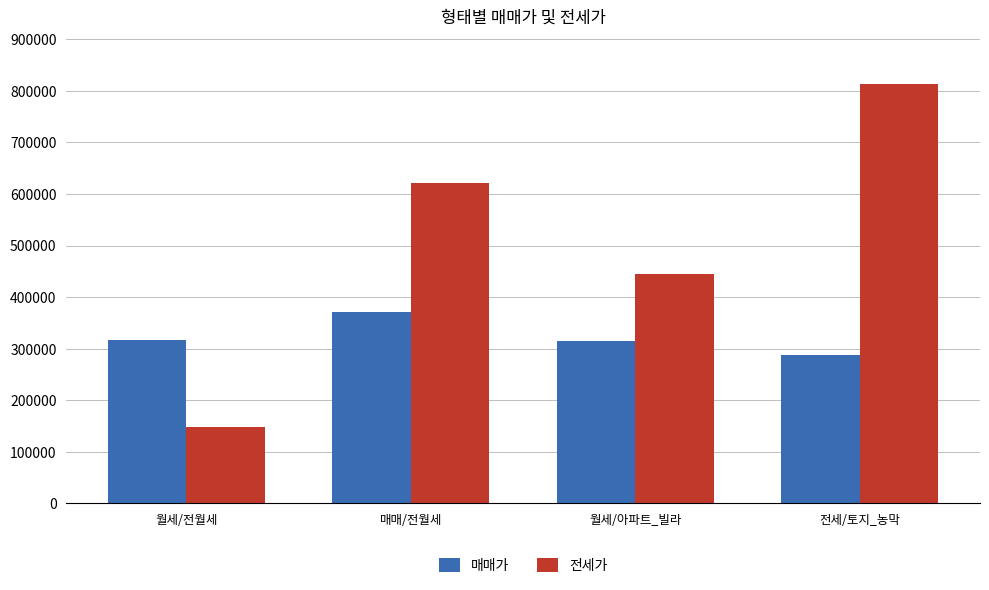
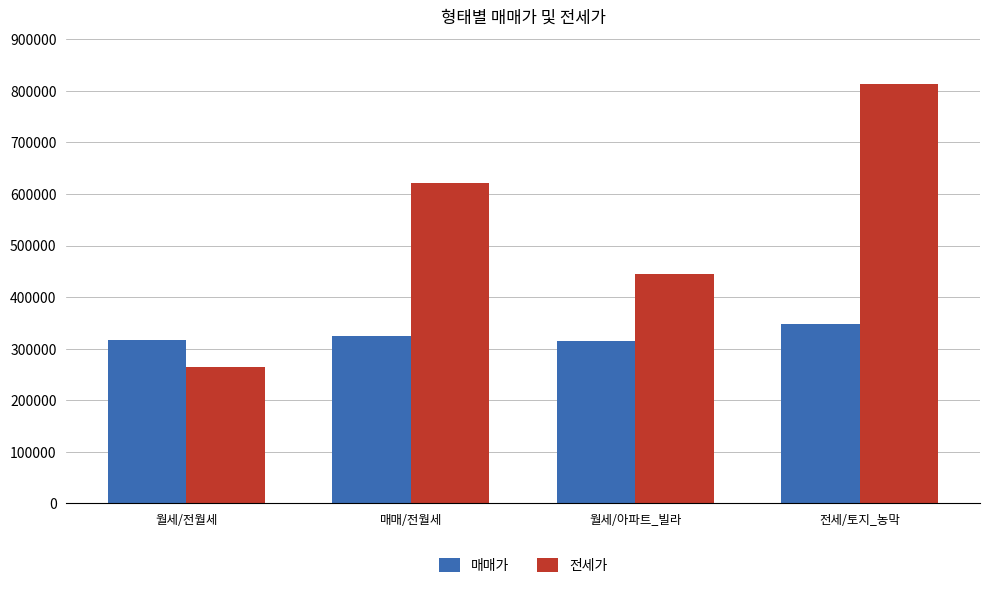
전세가, 월세/전월세: 150000 -> 270000
매매가, 매매/전월세: 370000 -> 330000
매매가, 전세/토지_농막: 290000 -> 350000
